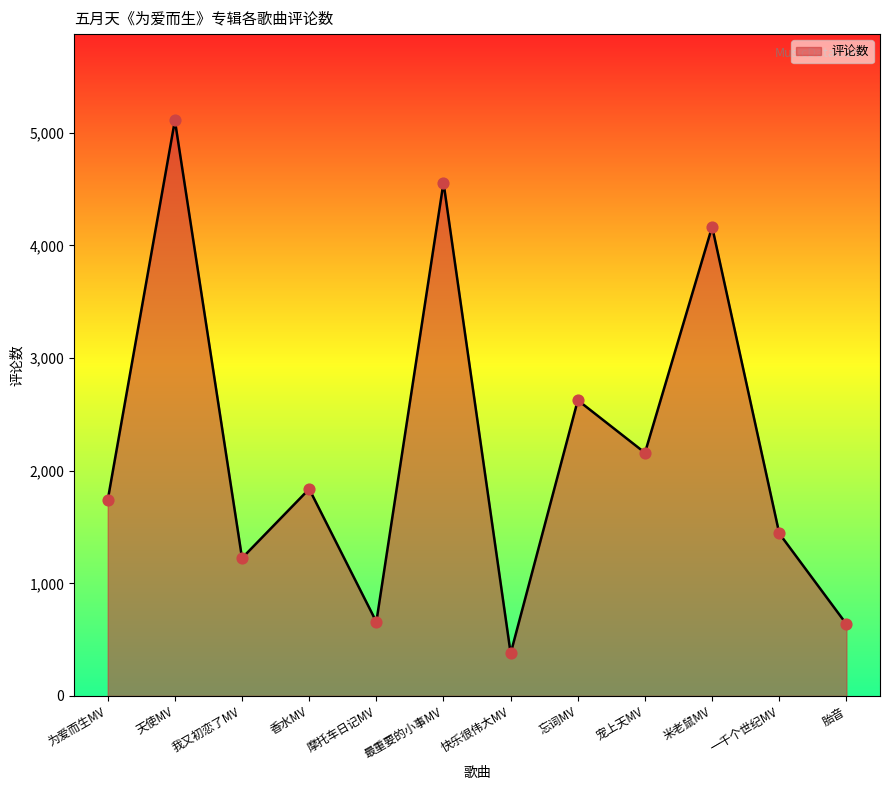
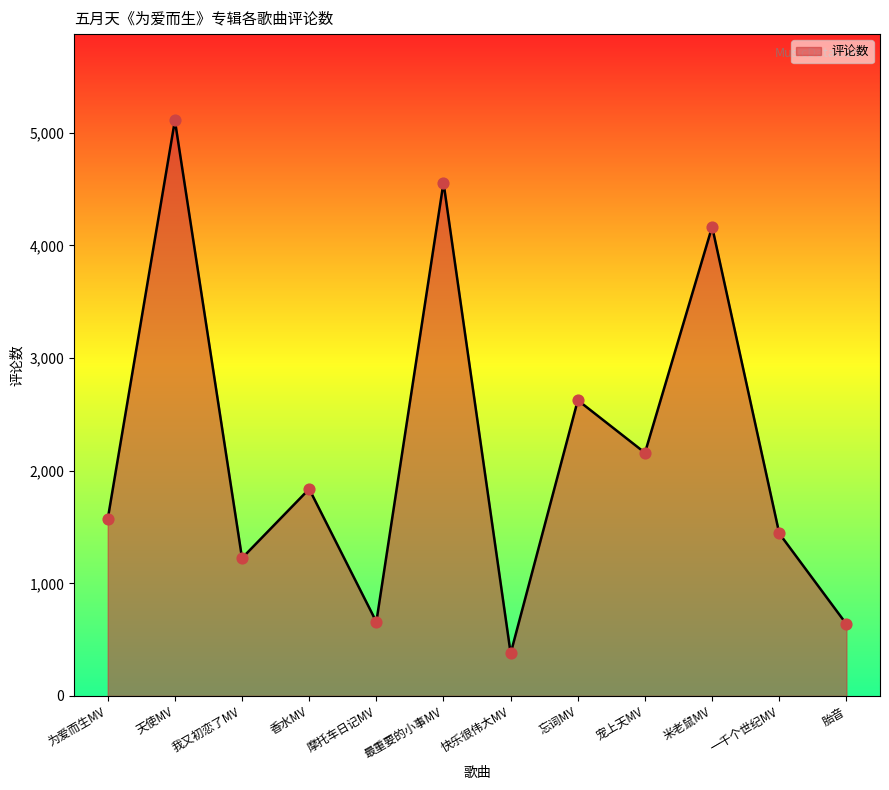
为爱而生MV: 1,740 -> 1,570
